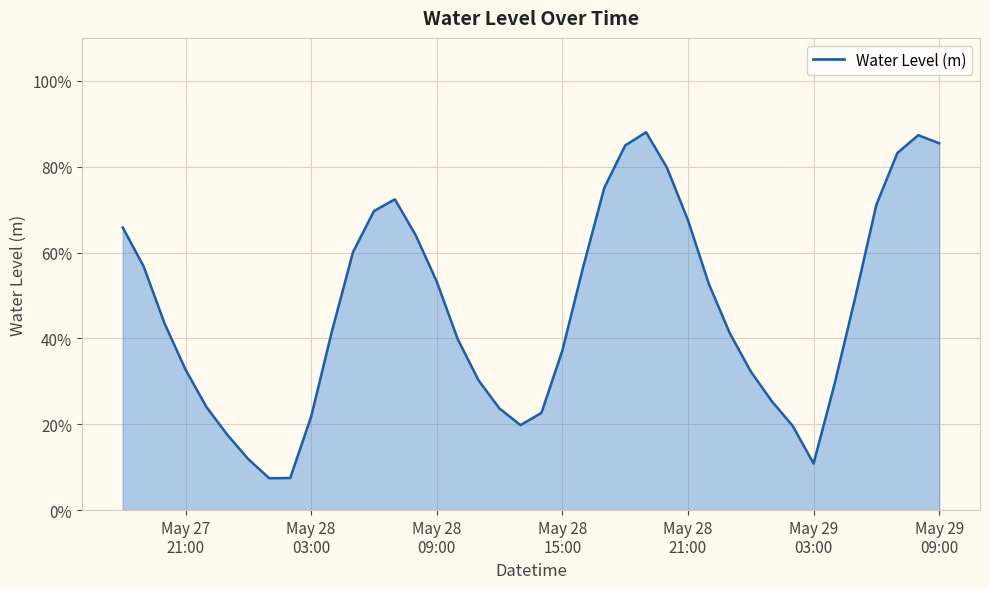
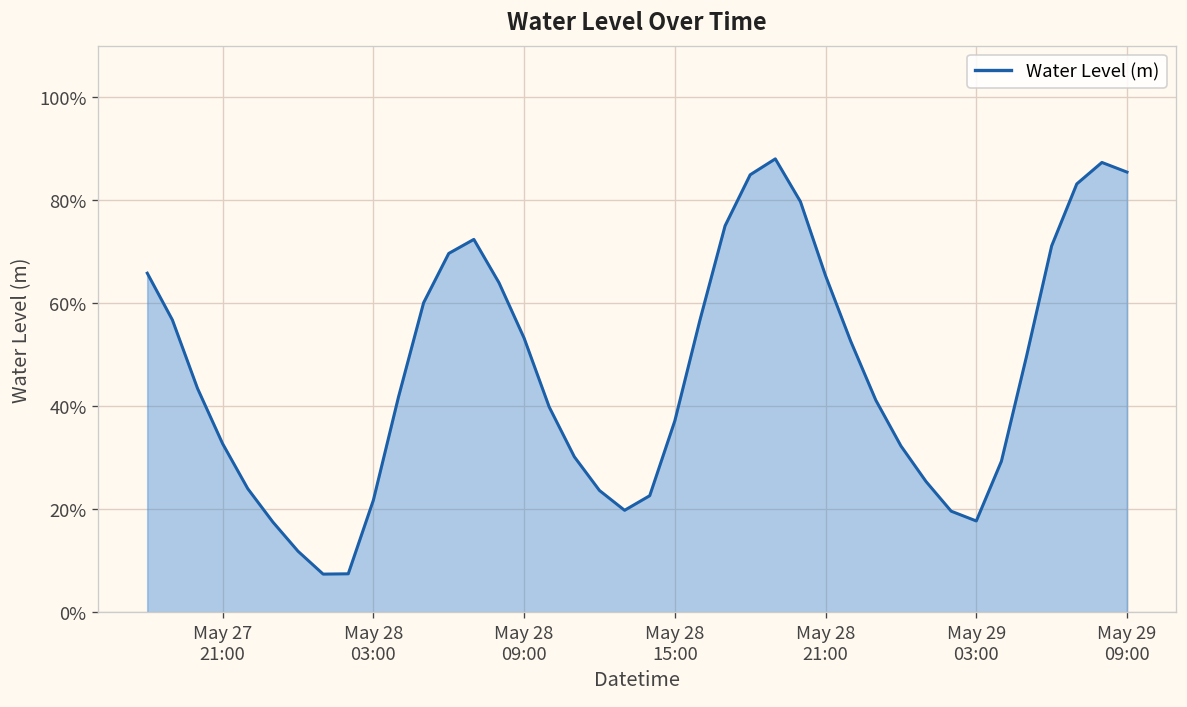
May 28 21:00: 68% -> 65%
May 29 03:00: 11% -> 18%
